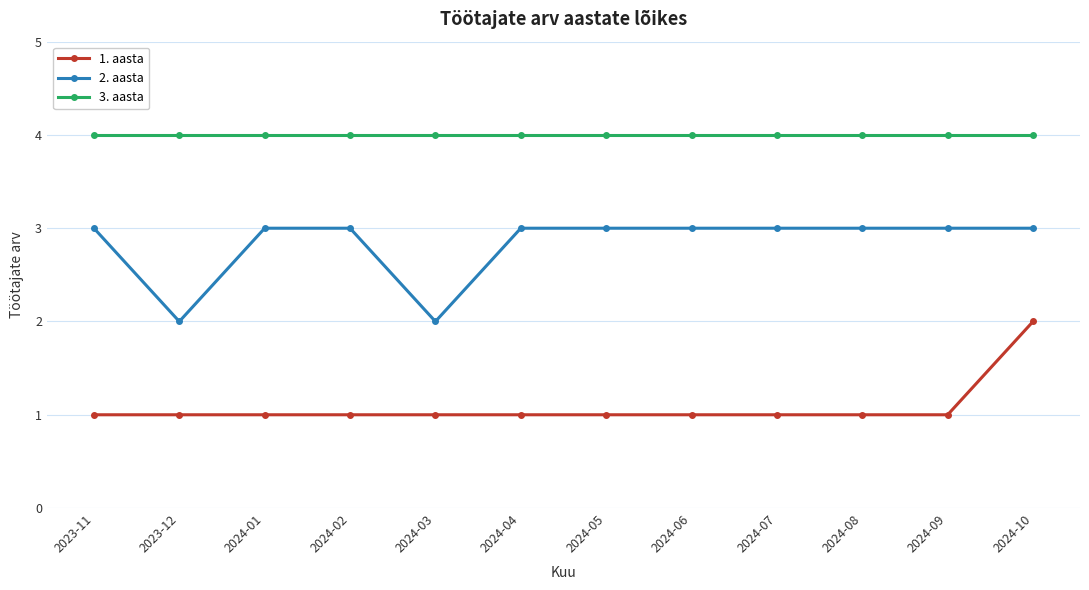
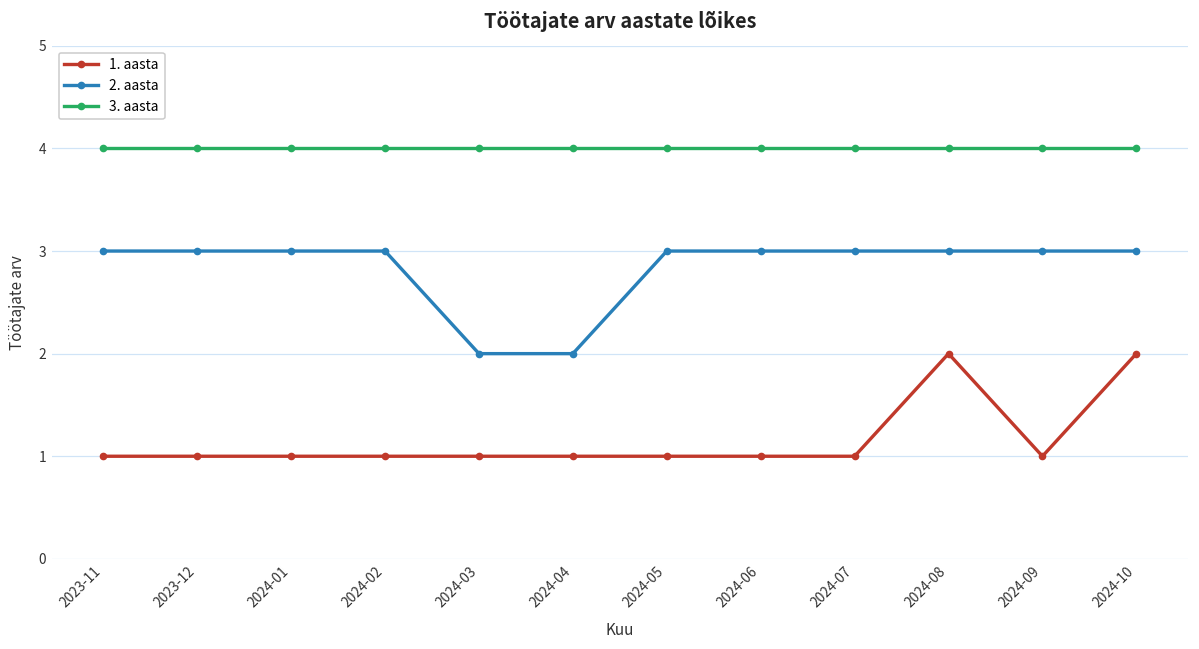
2. aasta, 2023-12: 2 -> 3
2. aasta, 2024-04: 3 -> 2
1. aasta, 2024-08: 1 -> 2
